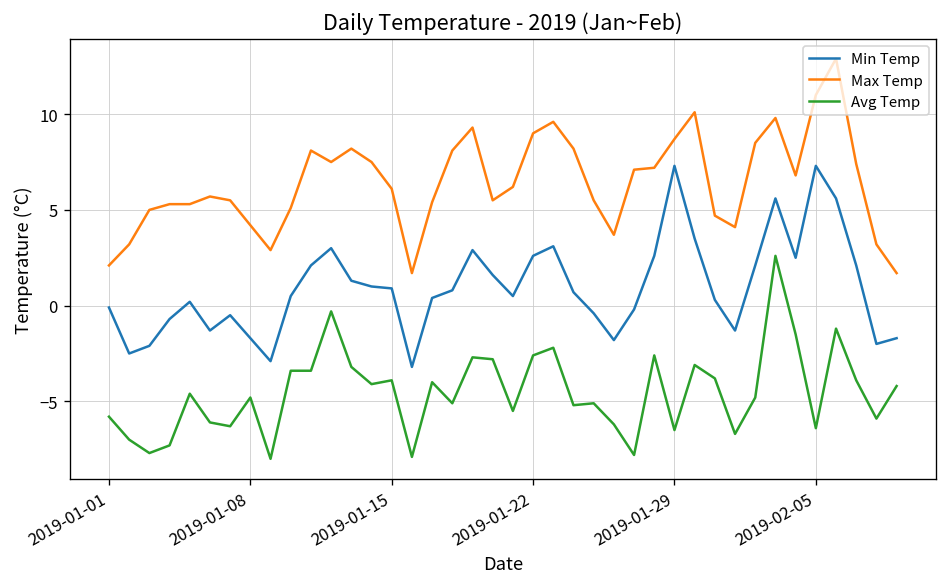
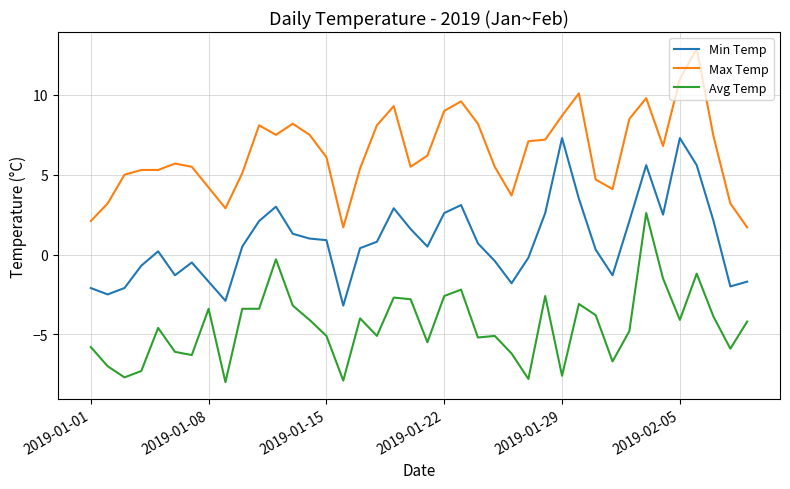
Min Temp, 2019-01-01: -0.1 -> -2.1
Avg Temp, 2019-01-08: -4.8 -> -3.4
Avg Temp, 2019-01-15: -3.9 -> -5.1
Avg Temp, 2019-01-29: -6.5 -> -7.6
Avg Temp, 2019-02-05: -6.4 -> -4.1
